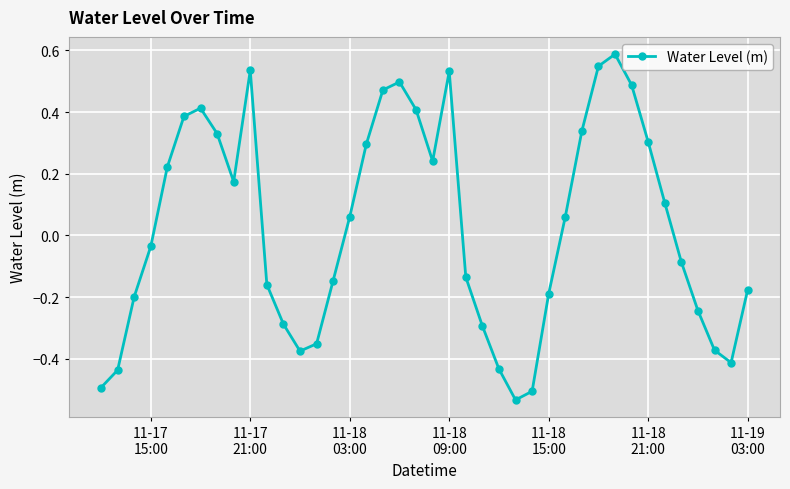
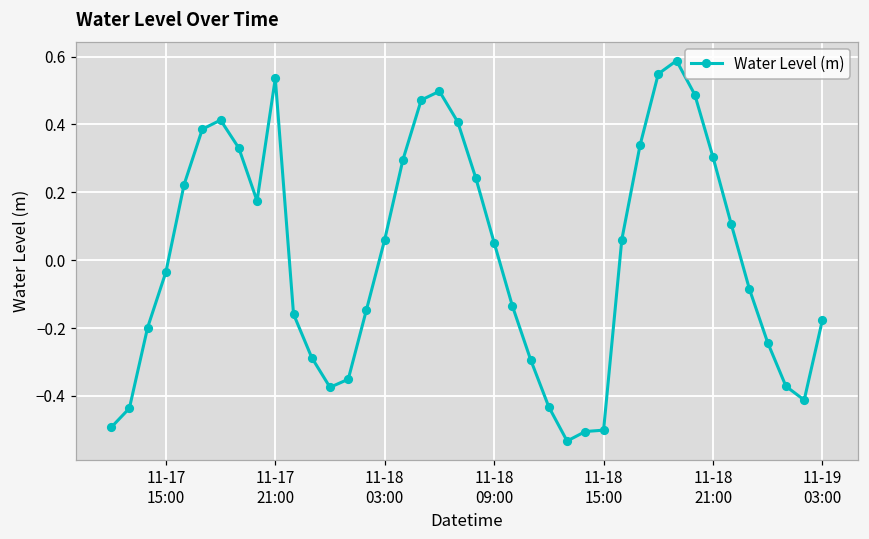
11-18 09:00: 0.53 -> 0.05
11-18 15:00: -0.19 -> -0.50
